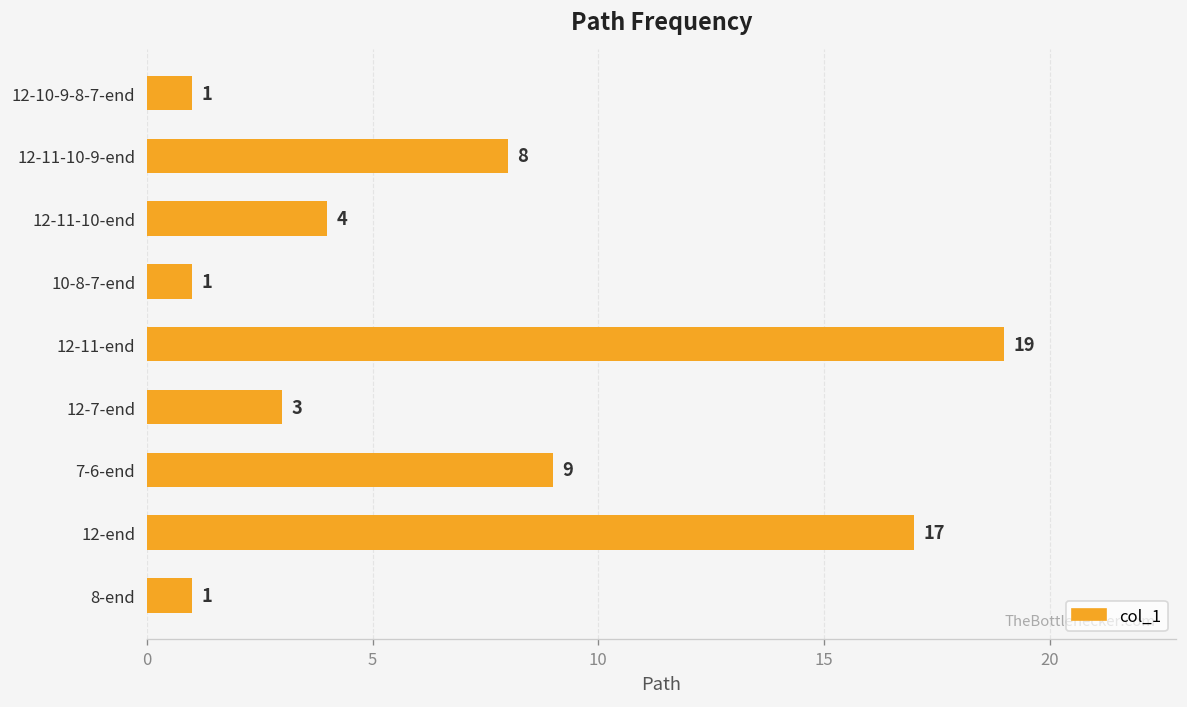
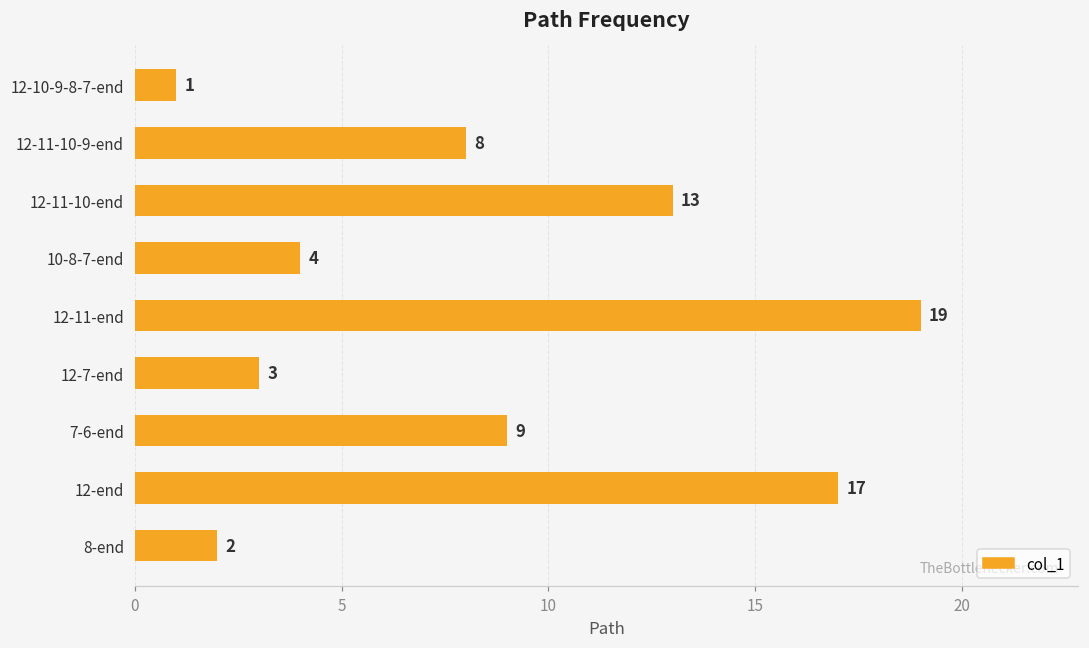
12-11-10-end: 4 -> 13
10-8-7-end: 1 -> 4
8-end: 1 -> 2
